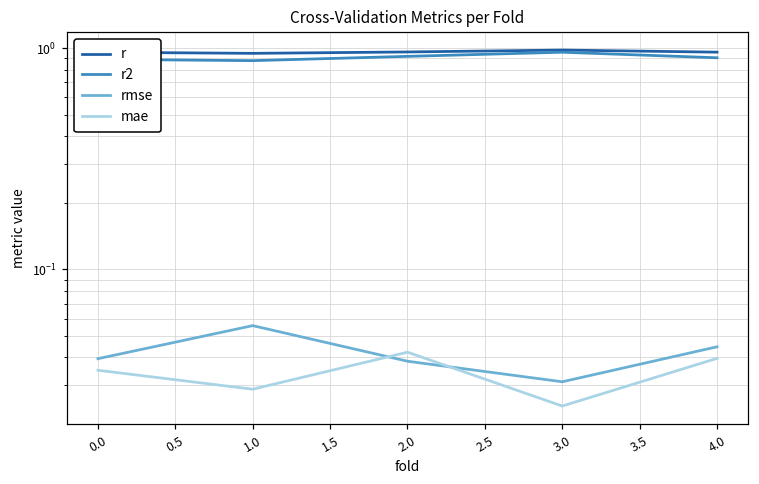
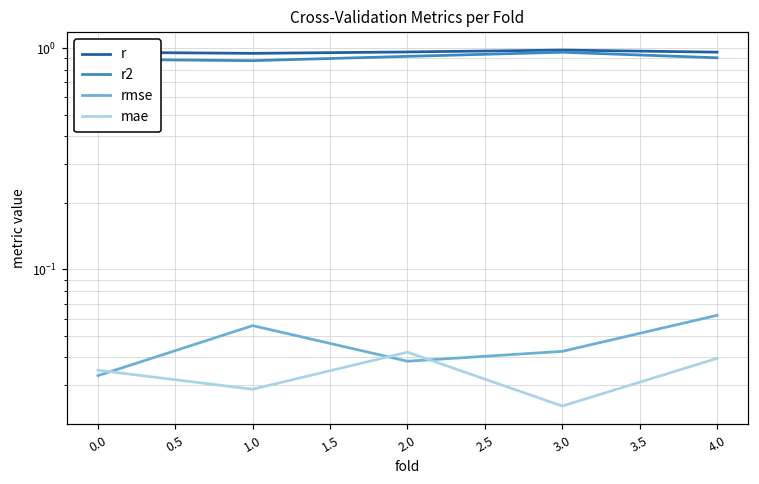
rmse, 0.0: 0.040 -> 0.033
rmse, 3.0: 0.031 -> 0.043
rmse, 4.0: 0.045 -> 0.062
